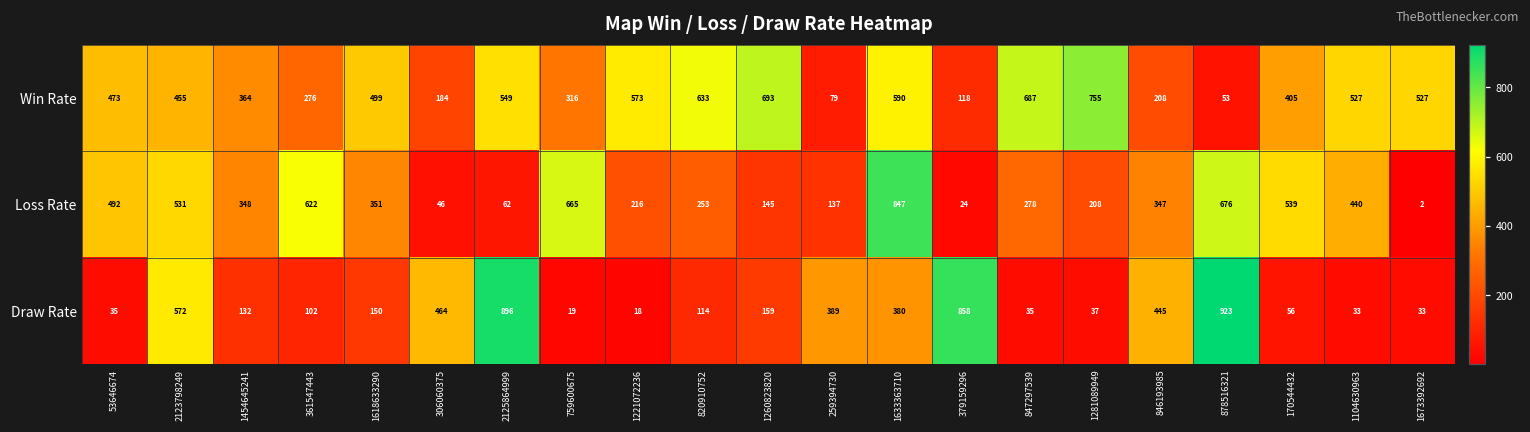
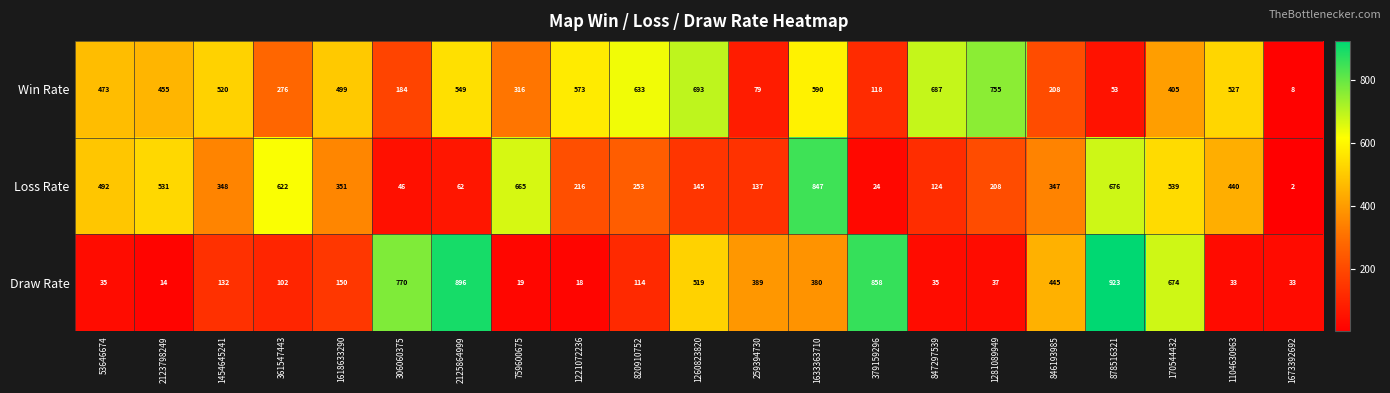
Win Rate, 1454645241: 364 -> 520
Win Rate, 1673392692: 527 -> 8
Loss Rate, 847297539: 278 -> 124
Draw Rate, 2123798249: 572 -> 14
Draw Rate, 306060375: 464 -> 770
Draw Rate, 1260823820: 159 -> 519
Draw Rate, 170544432: 56 -> 674
